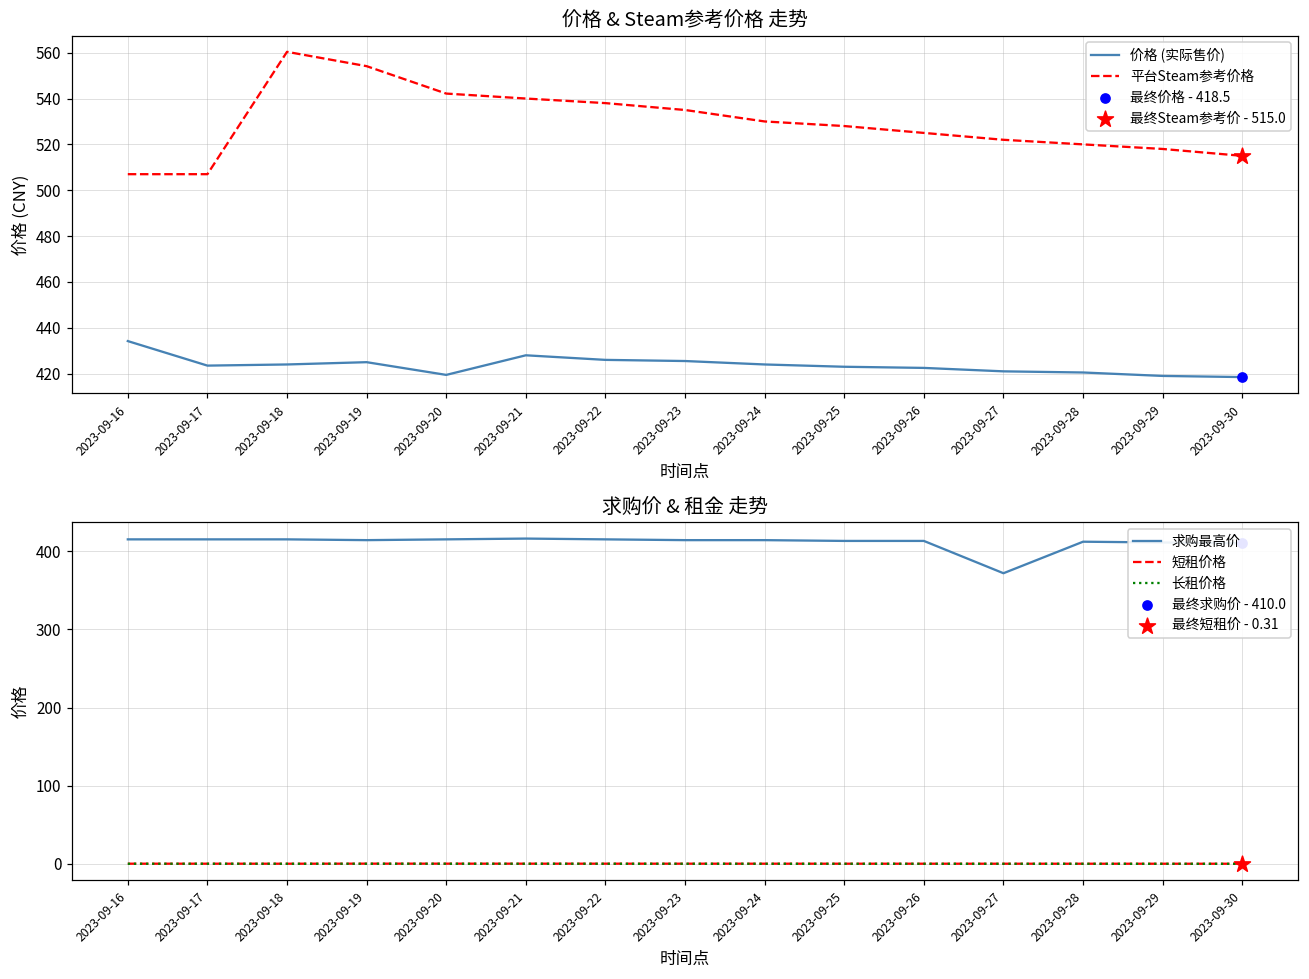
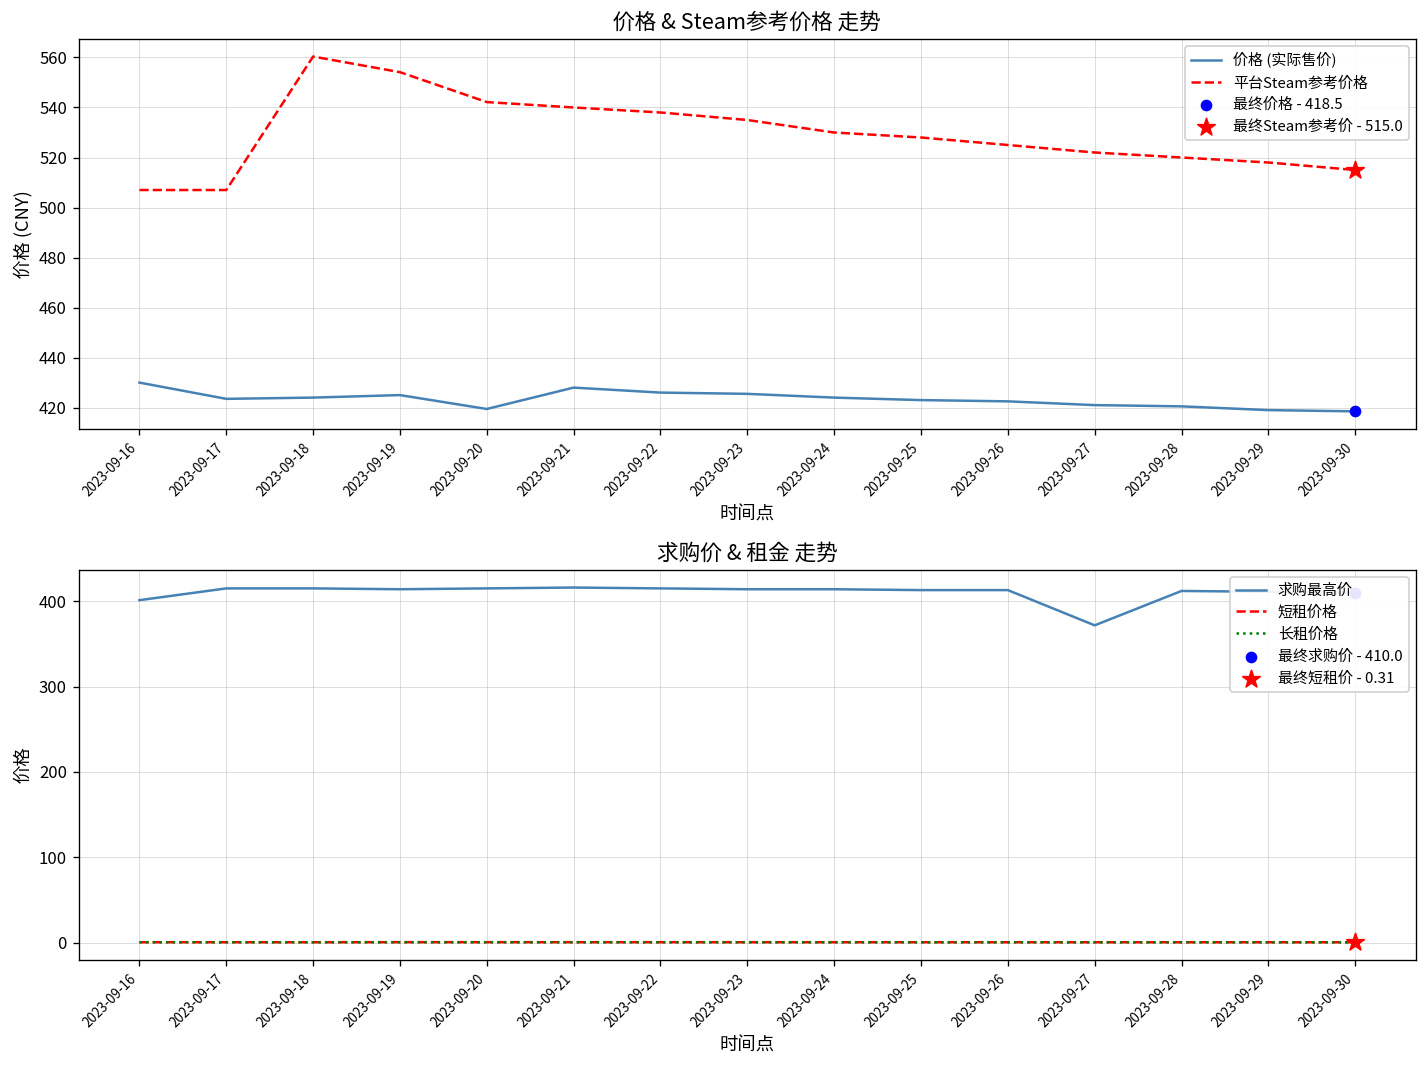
价格 & Steam参考价格 走势, 价格 (实际售价), 2023-09-16: 434 -> 430
求购价 & 租金 走势, 求购最高价, 2023-09-16: 420 -> 400
